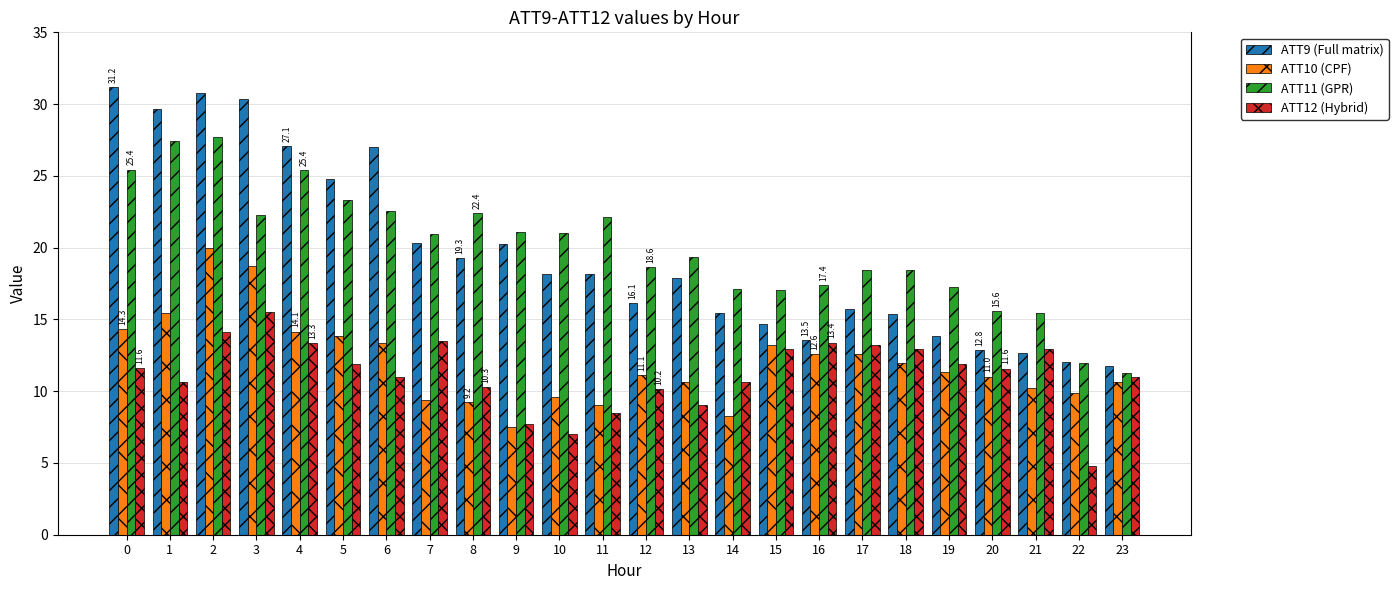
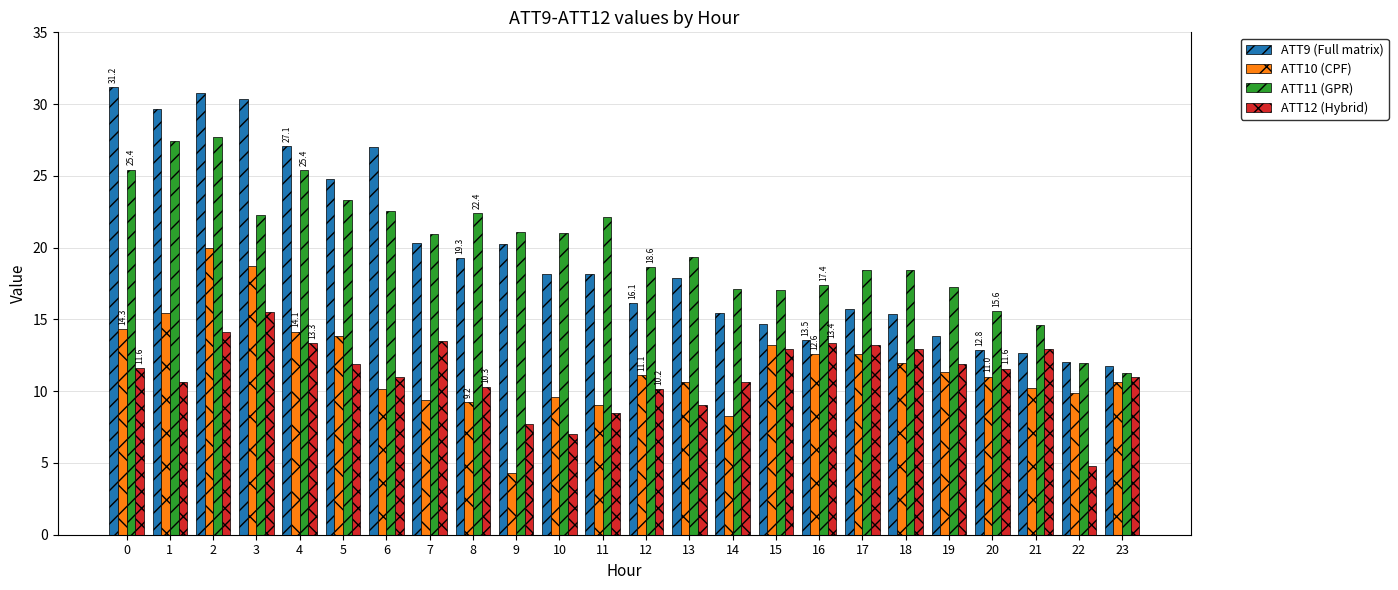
ATT10 (CPF), 6: 13.4 -> 10.1
ATT10 (CPF), 9: 7.5 -> 4.3
ATT11 (GPR), 21: 15.5 -> 14.6
